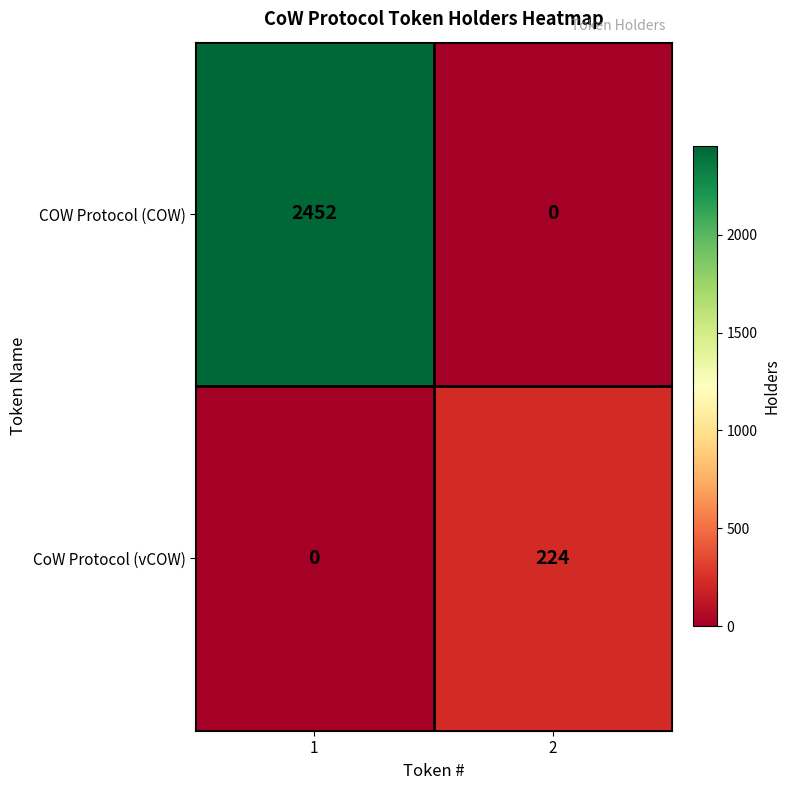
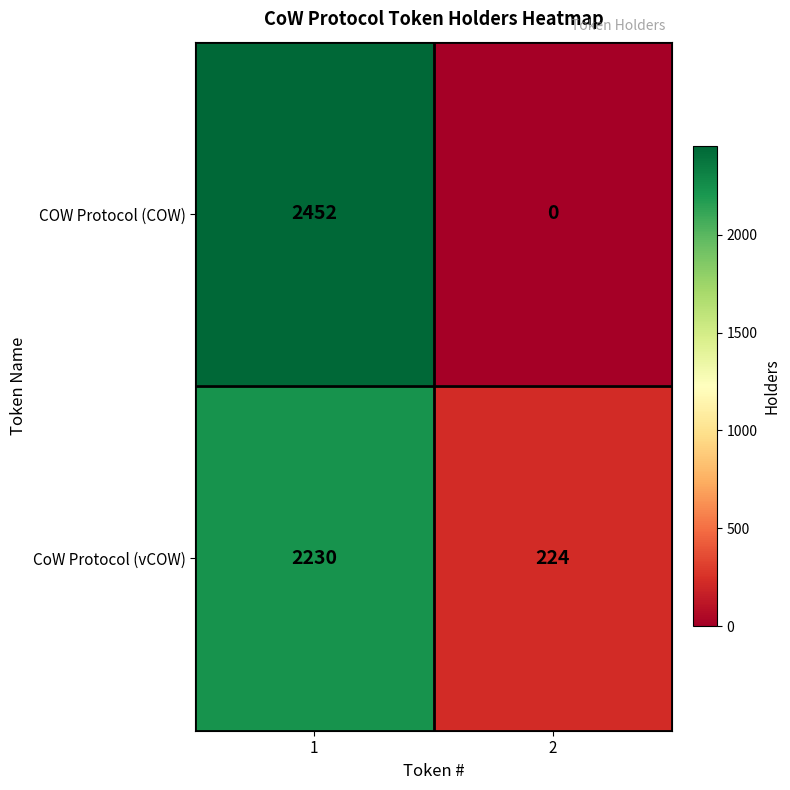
CoW Protocol (vCOW), 1: 0 -> 2230
